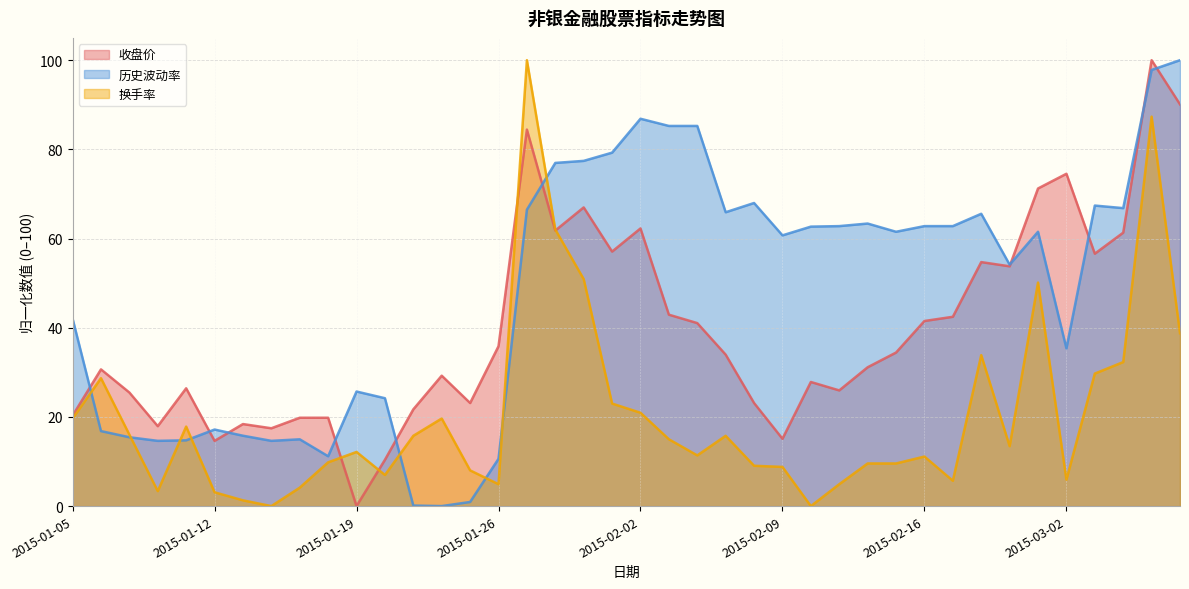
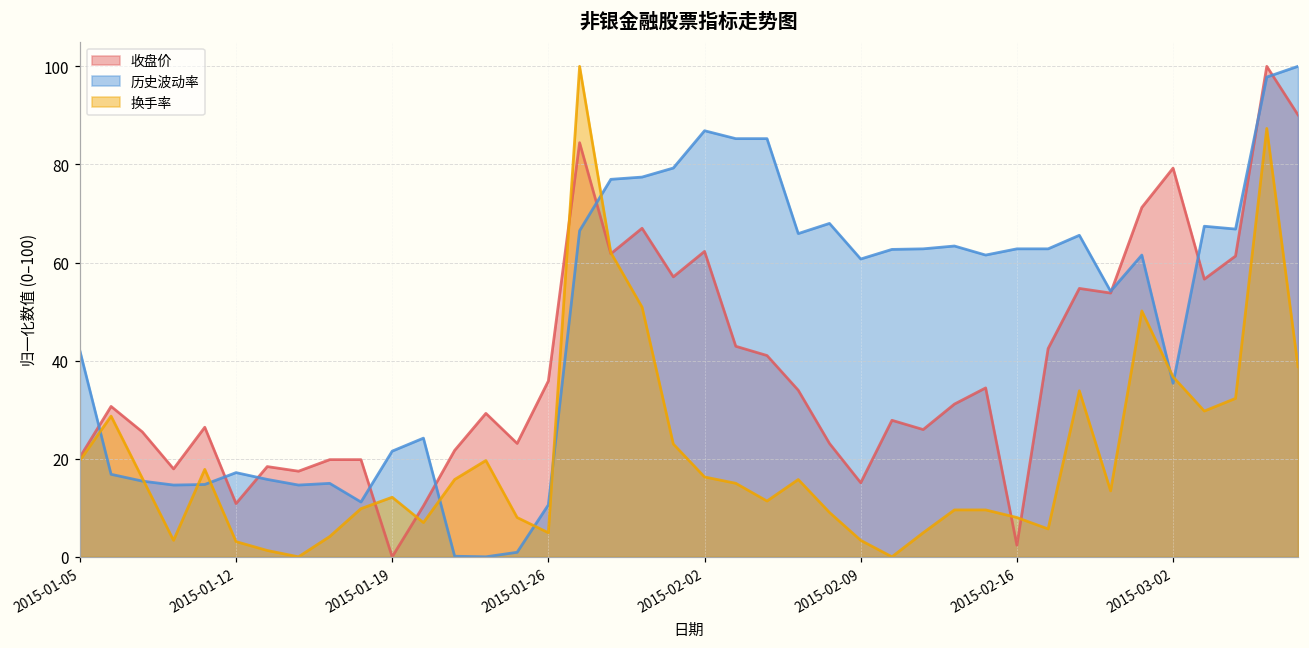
收盘价, 2015-01-12: 15 -> 11
历史波动率, 2015-01-19: 26 -> 22
换手率, 2015-02-02: 21 -> 16
换手率, 2015-02-09: 9 -> 3
收盘价, 2015-02-16: 42 -> 2
换手率, 2015-02-16: 11 -> 8
收盘价, 2015-03-02: 75 -> 79
换手率, 2015-03-02: 6 -> 37
